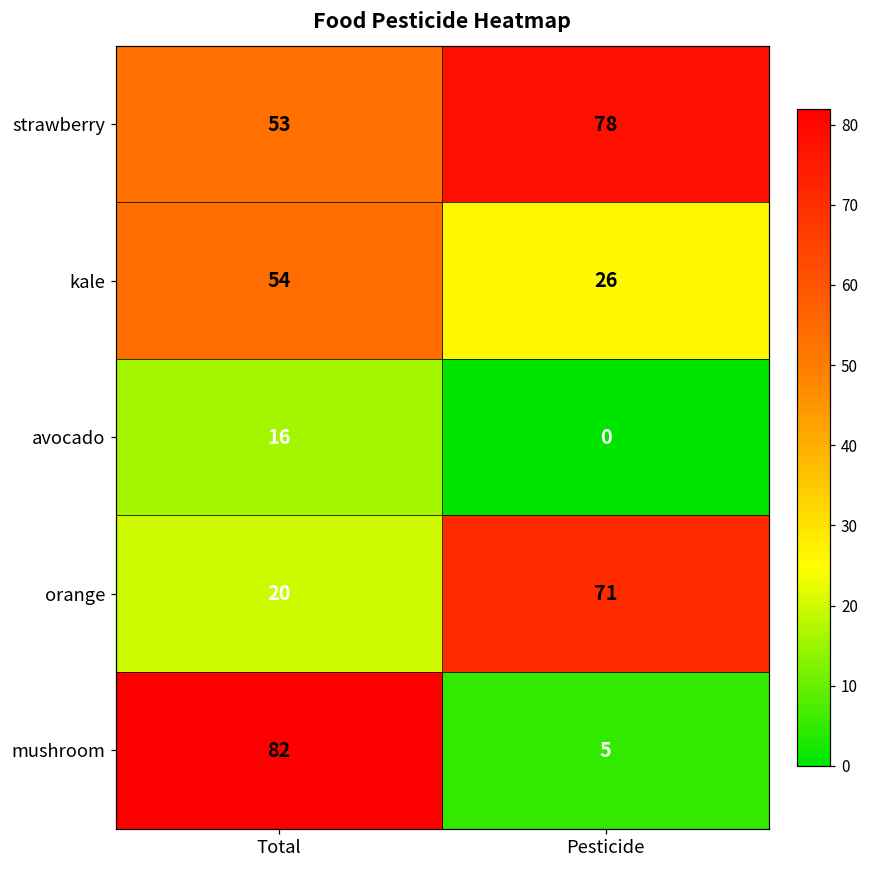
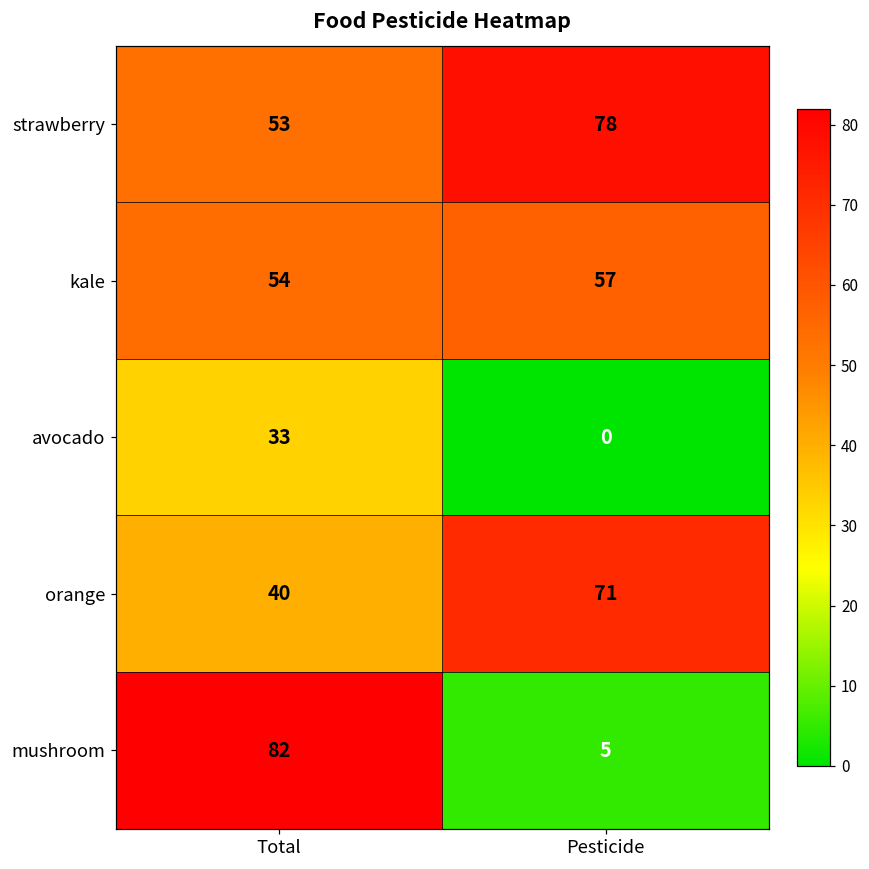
kale, Pesticide: 26 -> 57
avocado, Total: 16 -> 33
orange, Total: 20 -> 40
